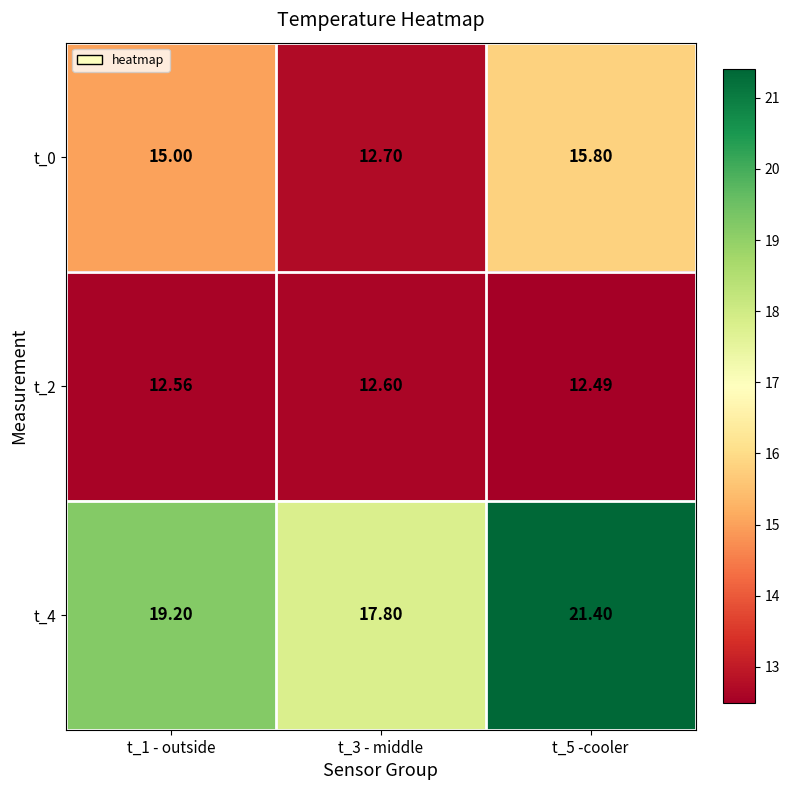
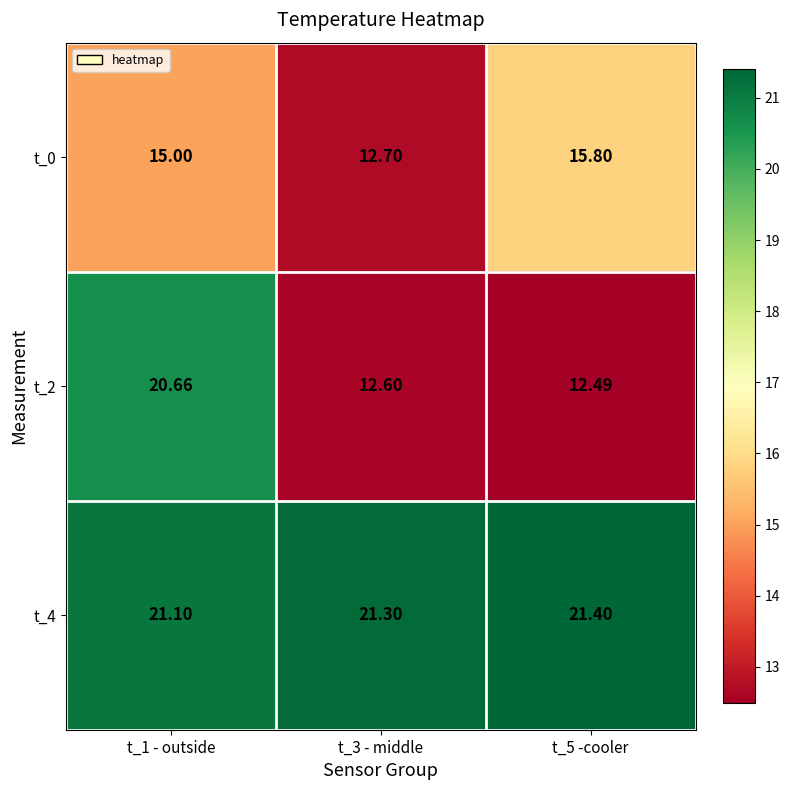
t_2, t_1 - outside: 12.56 -> 20.66
t_4, t_1 - outside: 19.20 -> 21.10
t_4, t_3 - middle: 17.80 -> 21.30
